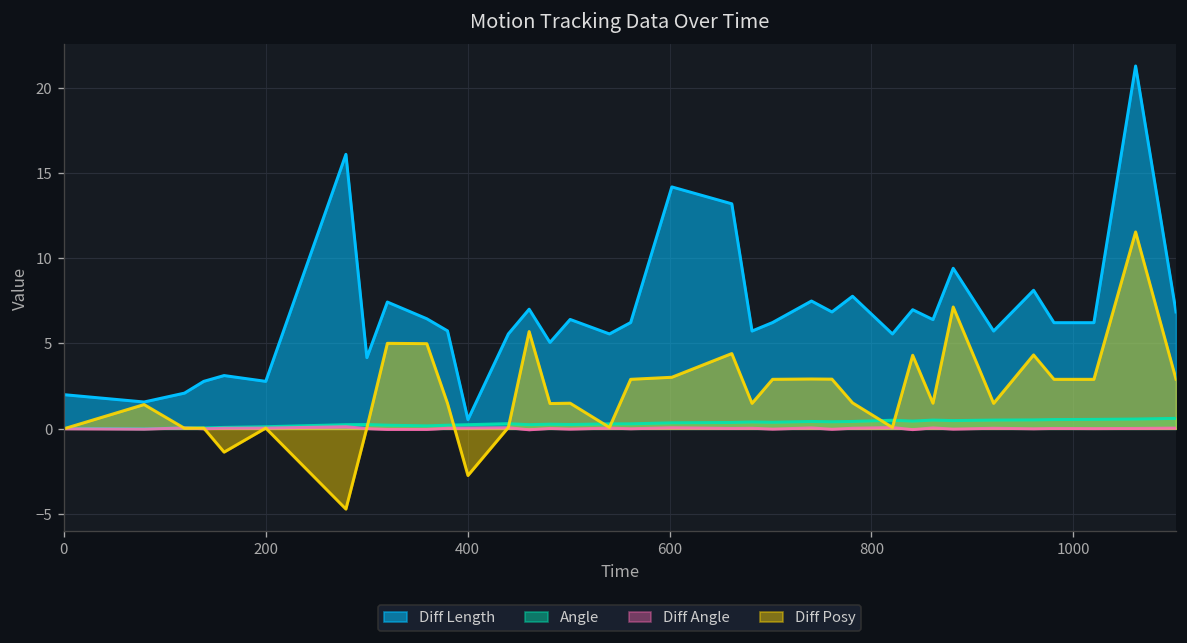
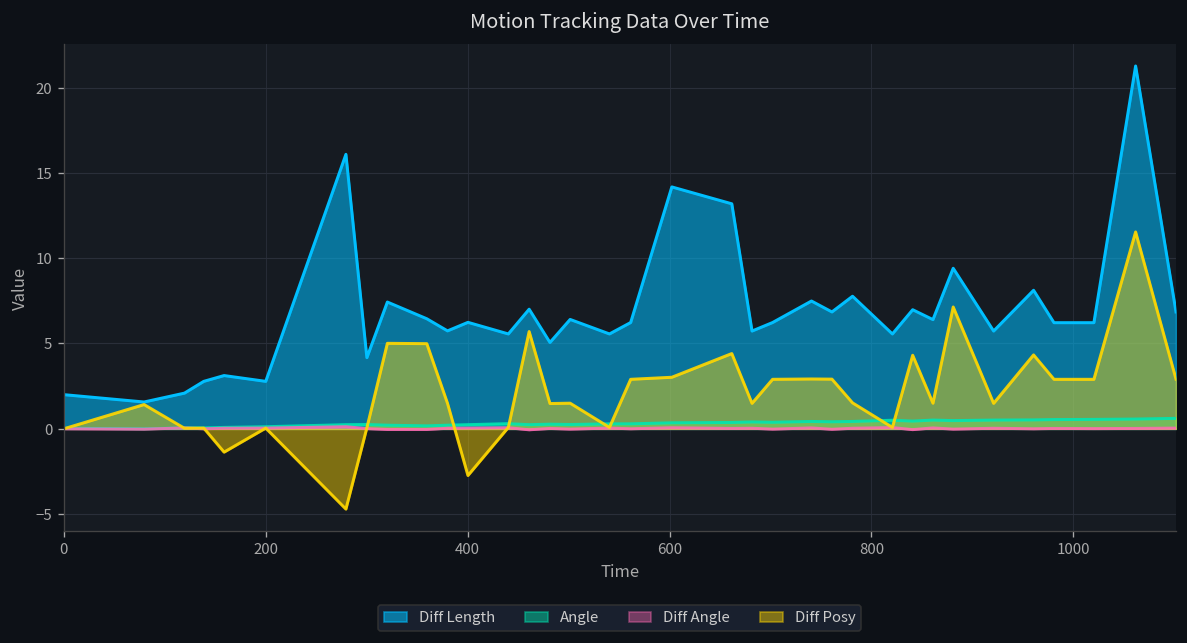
Diff Length, 400: 0.5 -> 6.2
